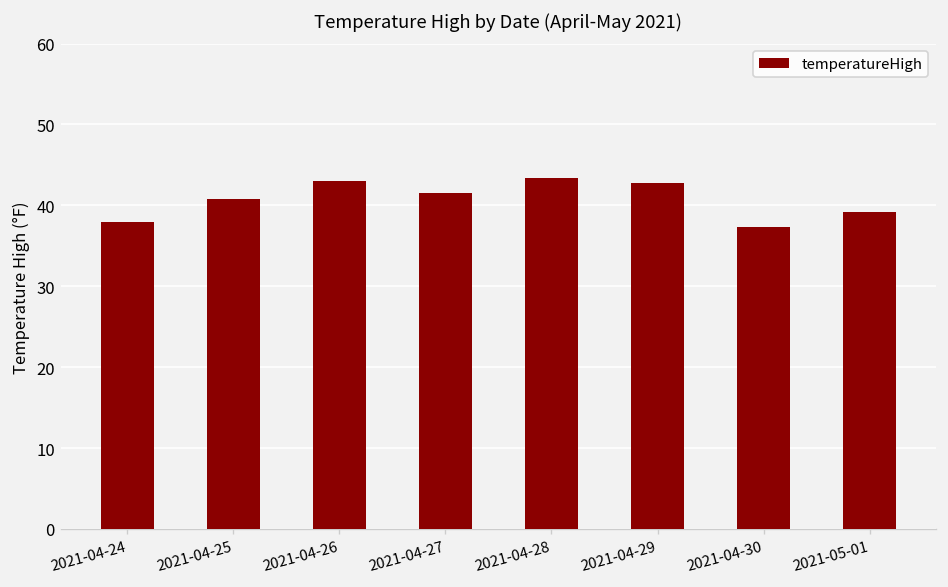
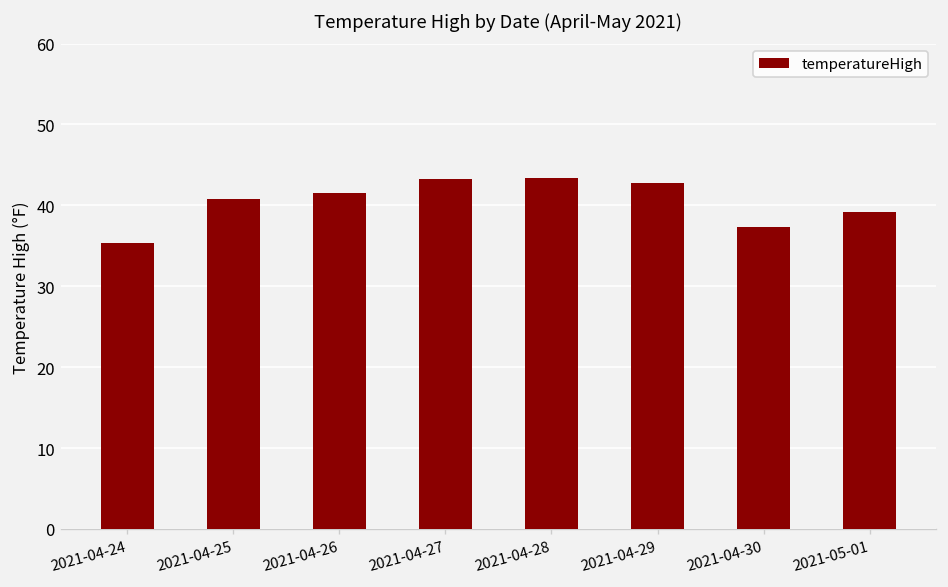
2021-04-24: 38 -> 35
2021-04-26: 43 -> 42
2021-04-27: 41 -> 43
